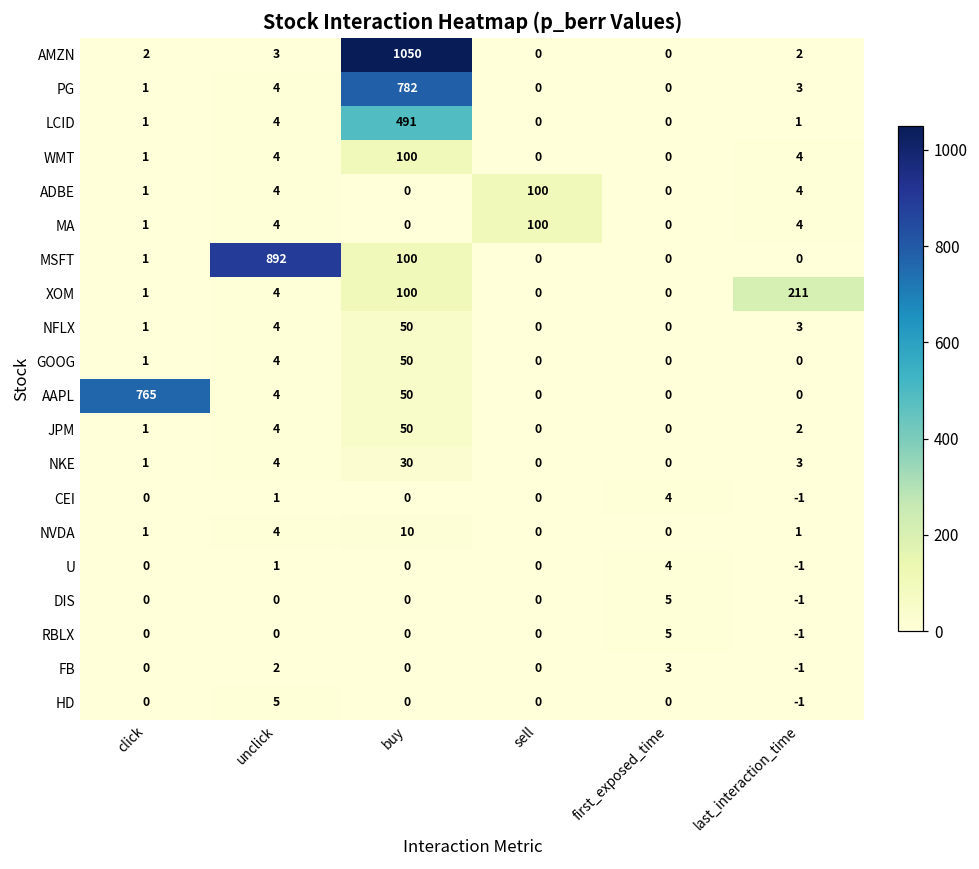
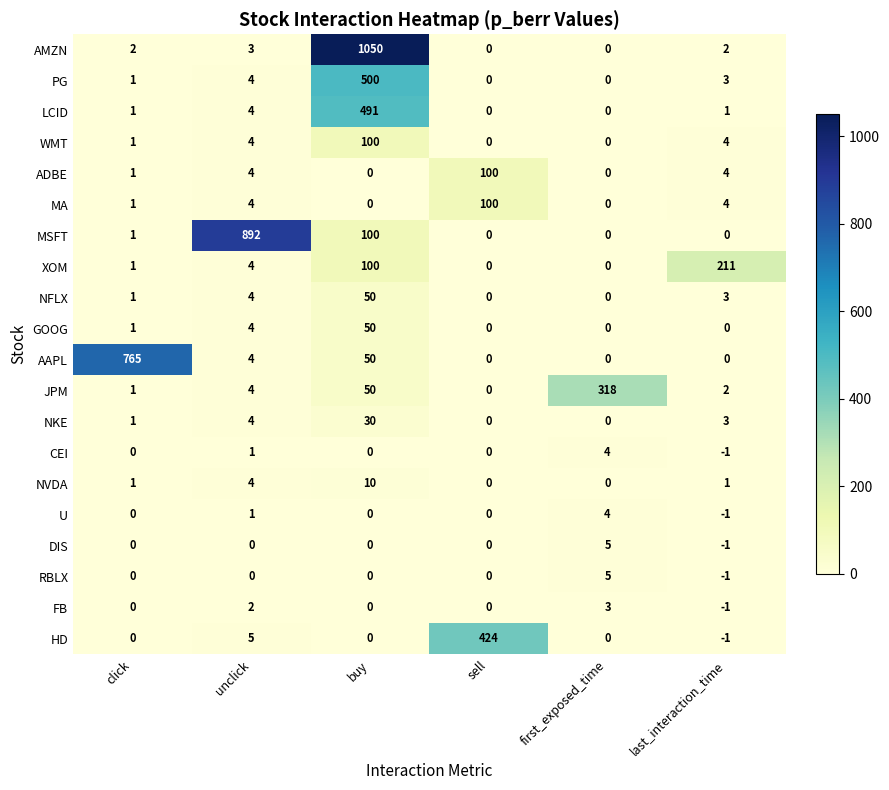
PG, buy: 782 -> 500
JPM, first_exposed_time: 0 -> 318
HD, sell: 0 -> 424
